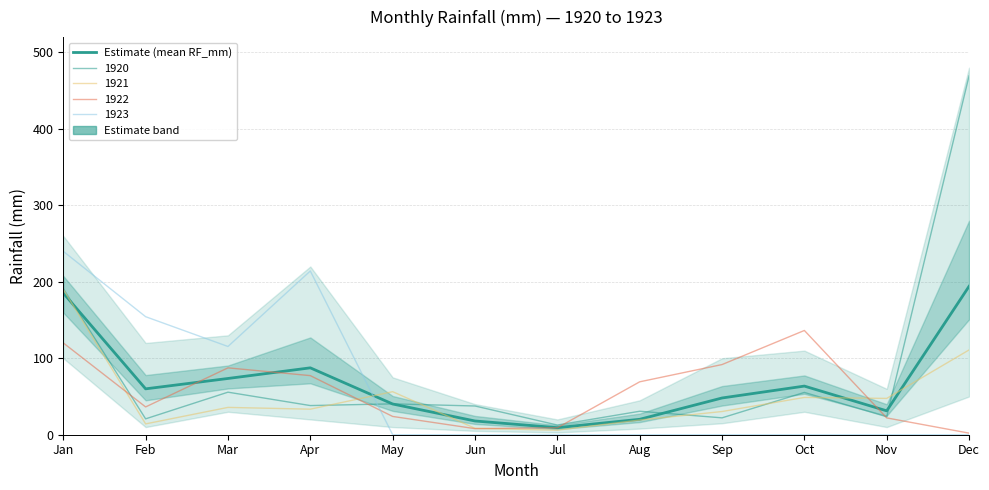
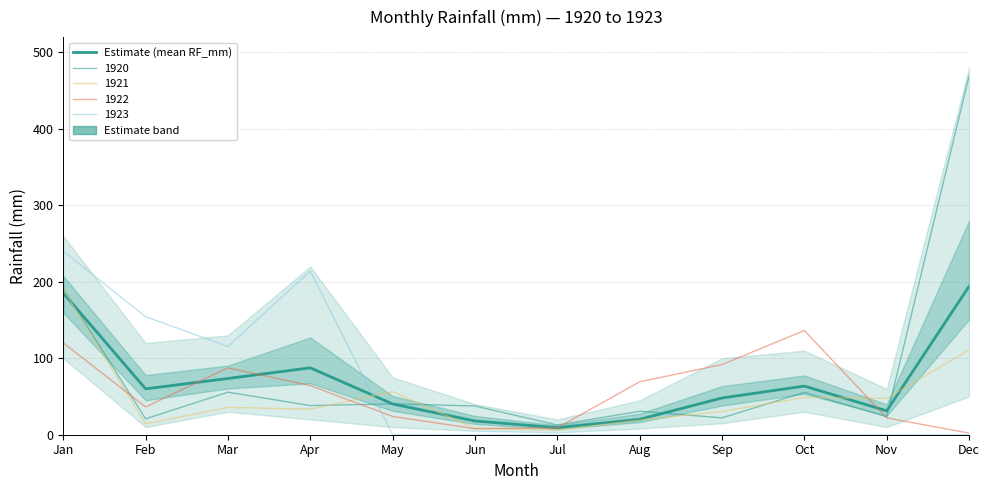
1922, Apr: 80 -> 60
